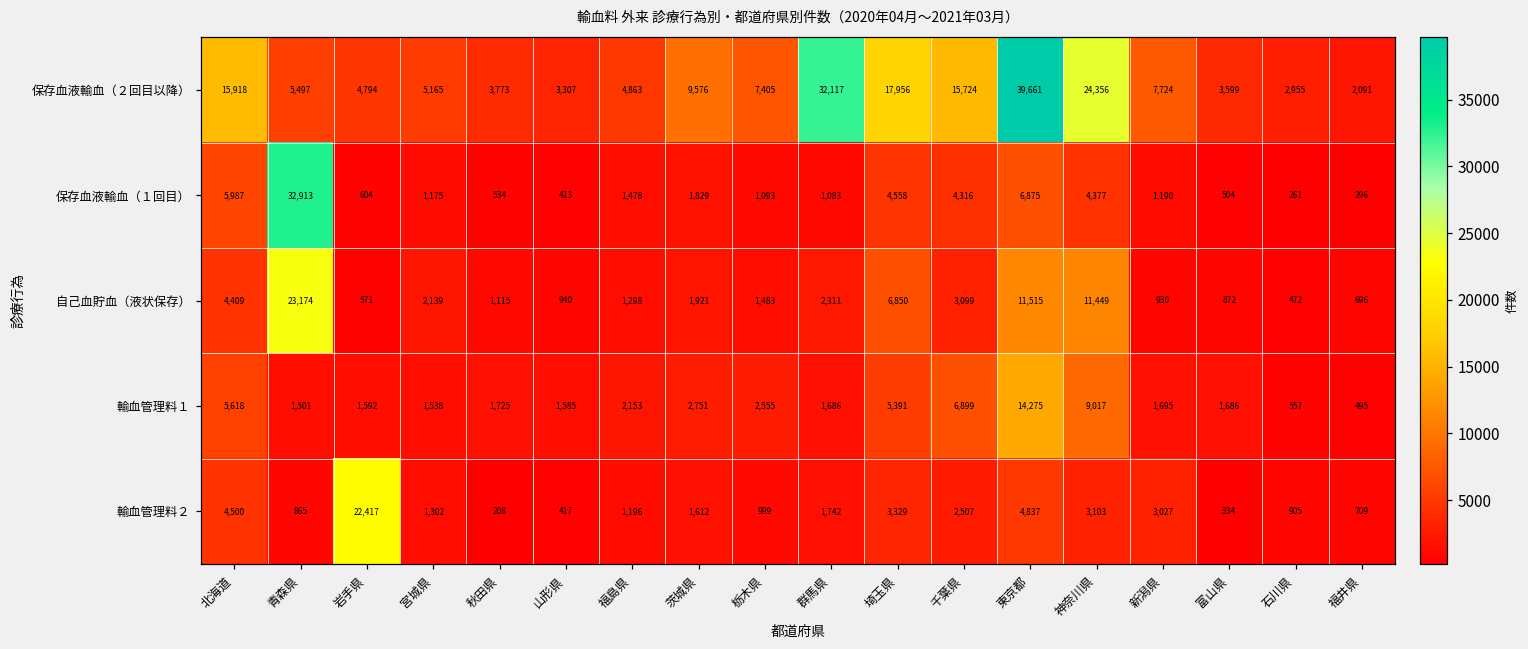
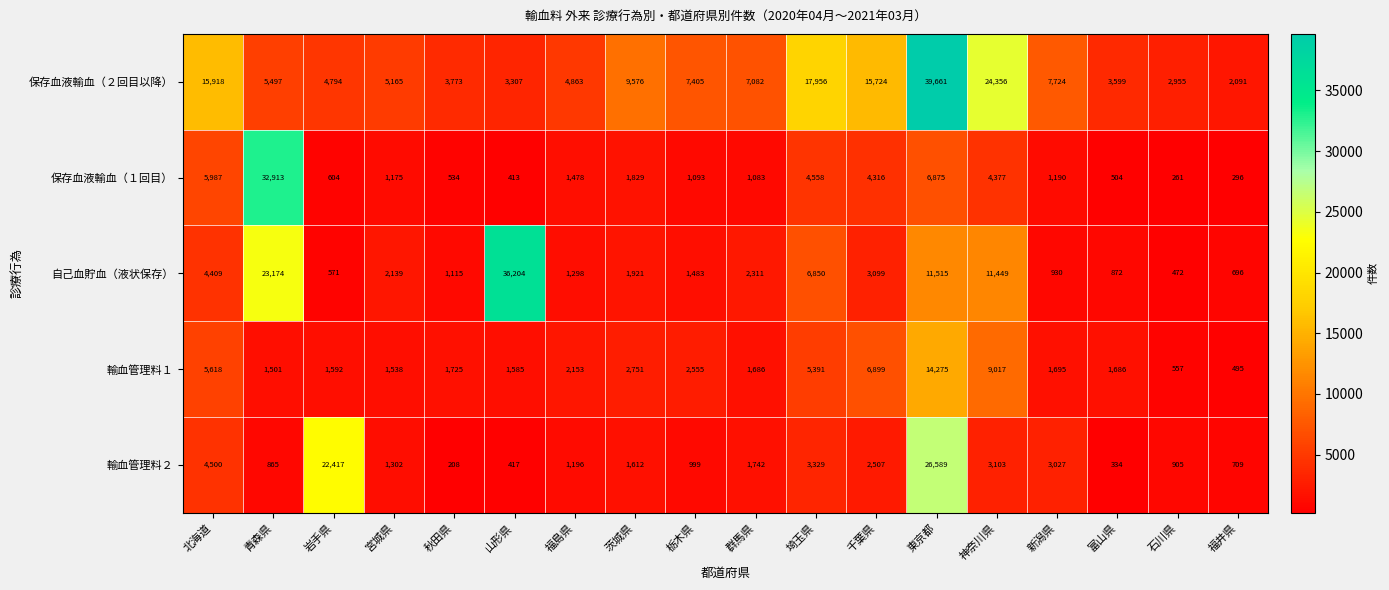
保存血液輸血（２回目以降）, 群馬県: 32,117 -> 7,082
自己血貯血（液状保存）, 山形県: 940 -> 36,204
輸血管理料２, 東京都: 4,837 -> 26,589
